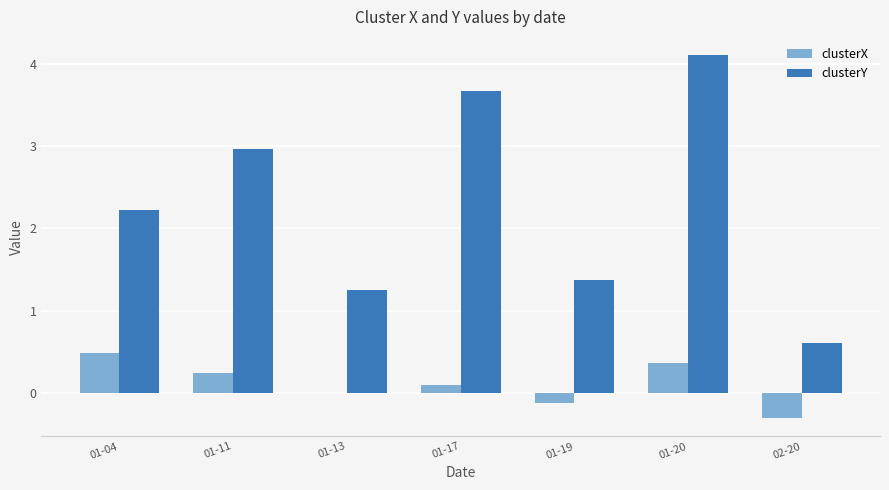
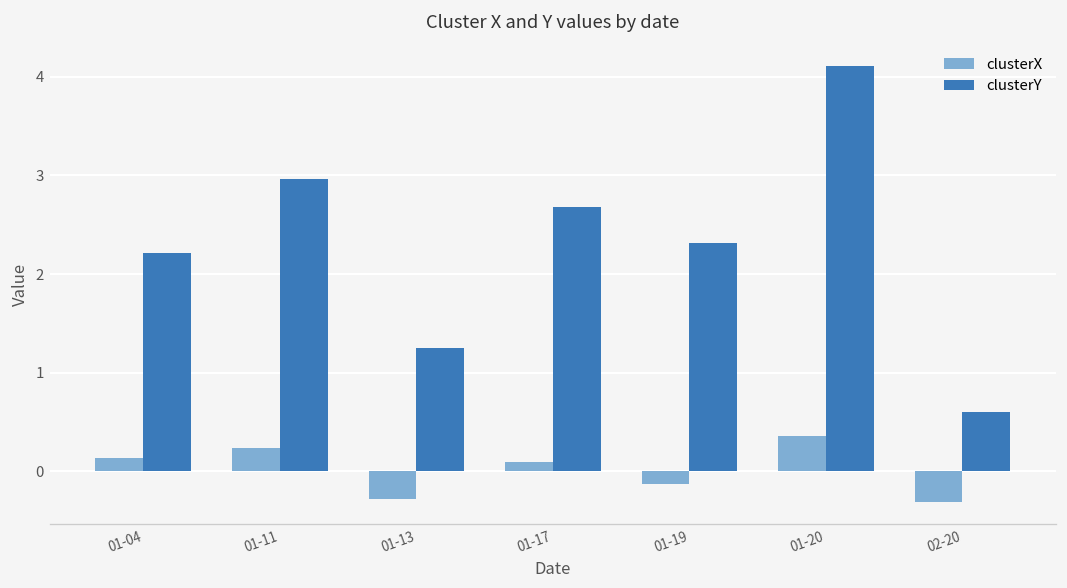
clusterX, 01-04: 0.5 -> 0.1
clusterX, 01-13: 0.0 -> -0.3
clusterY, 01-17: 3.7 -> 2.7
clusterY, 01-19: 1.4 -> 2.3
